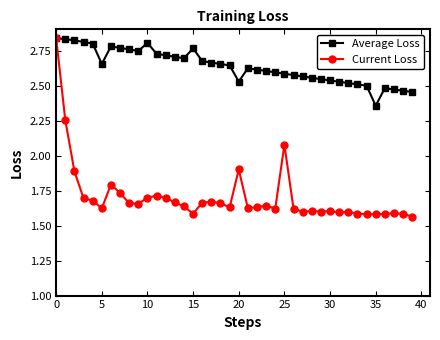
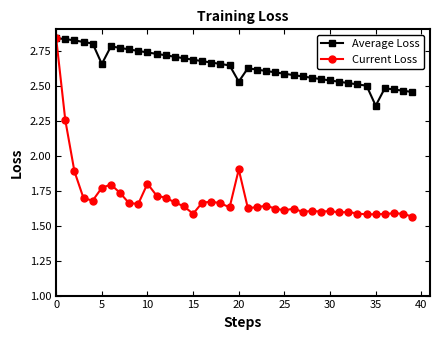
Current Loss, 5: 1.62 -> 1.77
Average Loss, 10: 2.81 -> 2.74
Current Loss, 10: 1.70 -> 1.80
Average Loss, 15: 2.77 -> 2.69
Current Loss, 25: 2.08 -> 1.61
